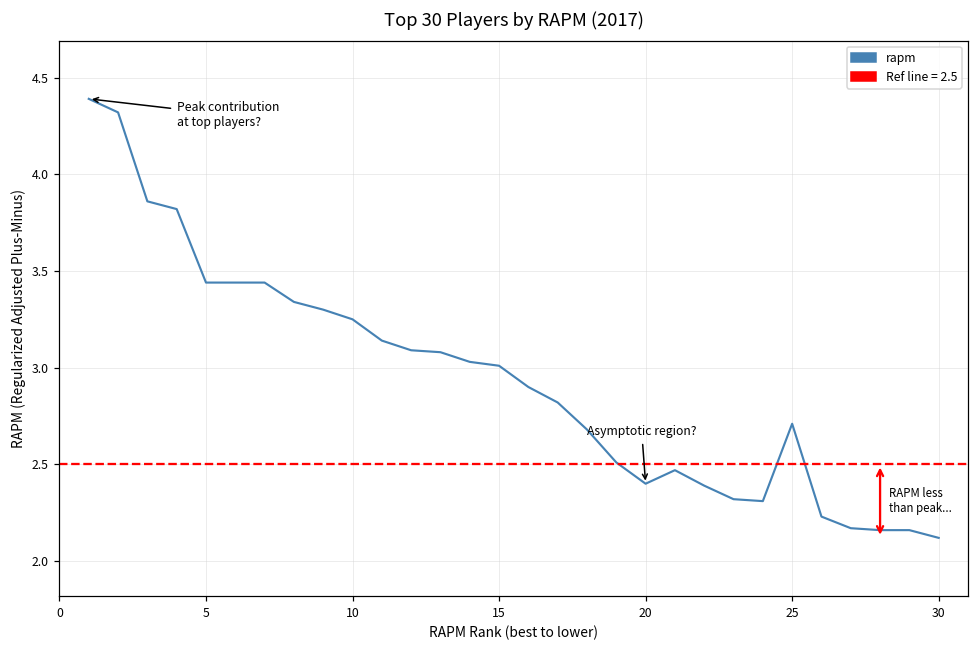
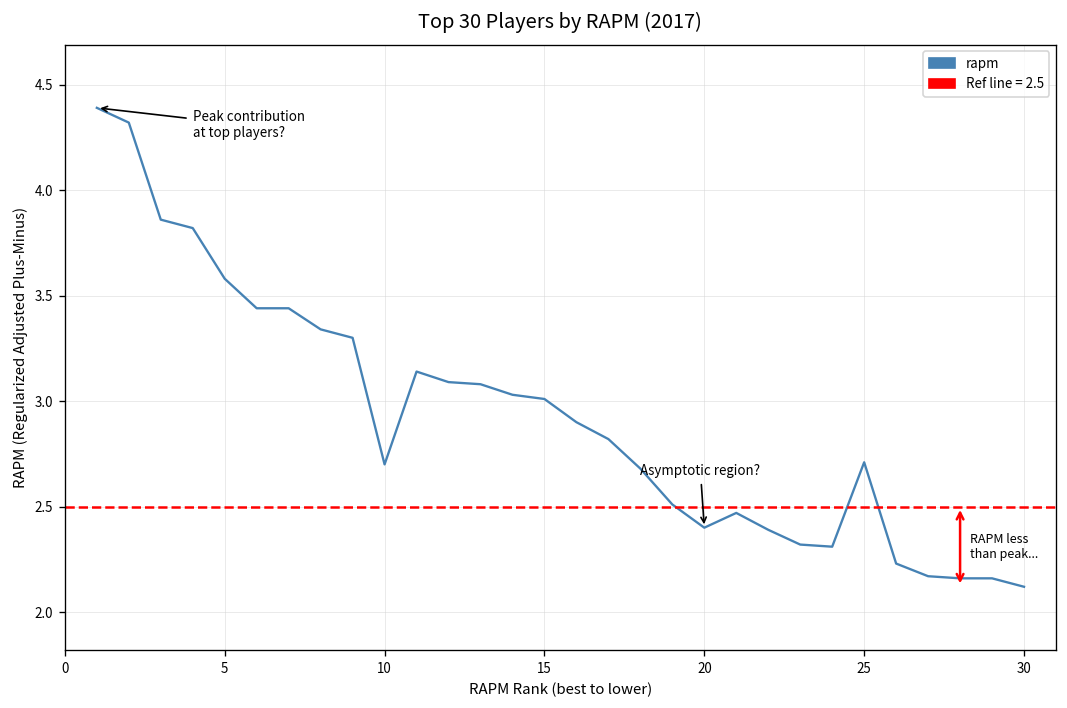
5: 3.44 -> 3.58
10: 3.25 -> 2.70
